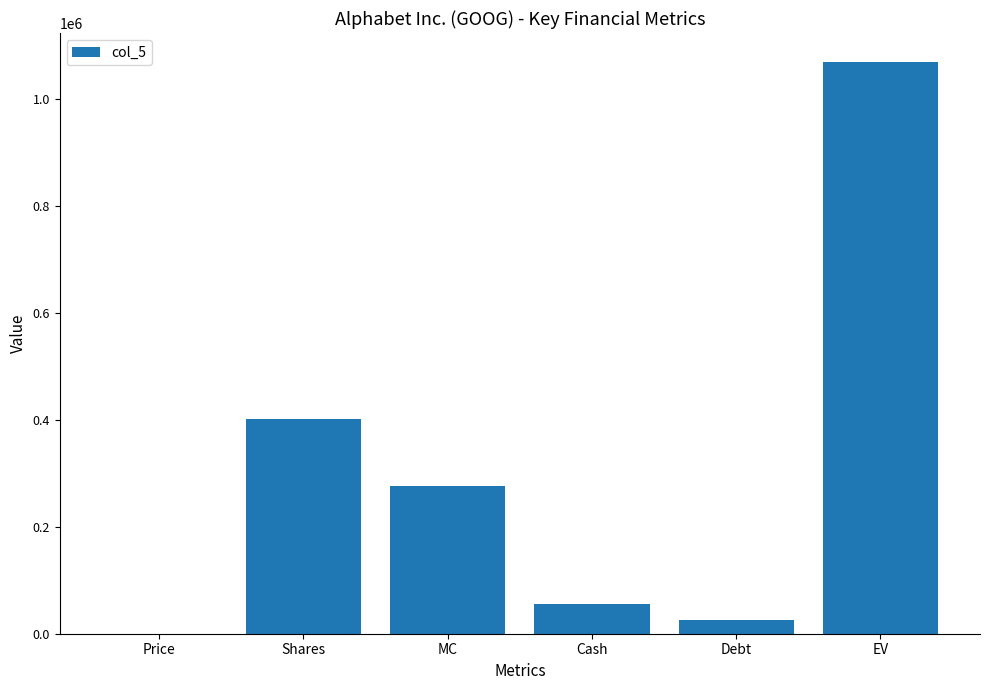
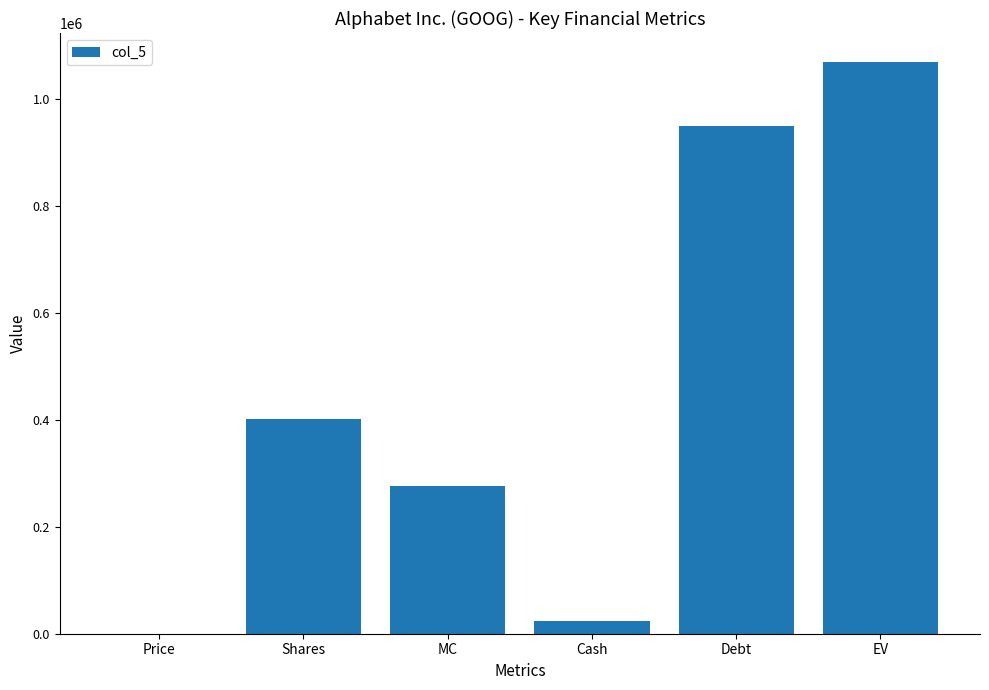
Cash: 60000 -> 20000
Debt: 30000 -> 950000
